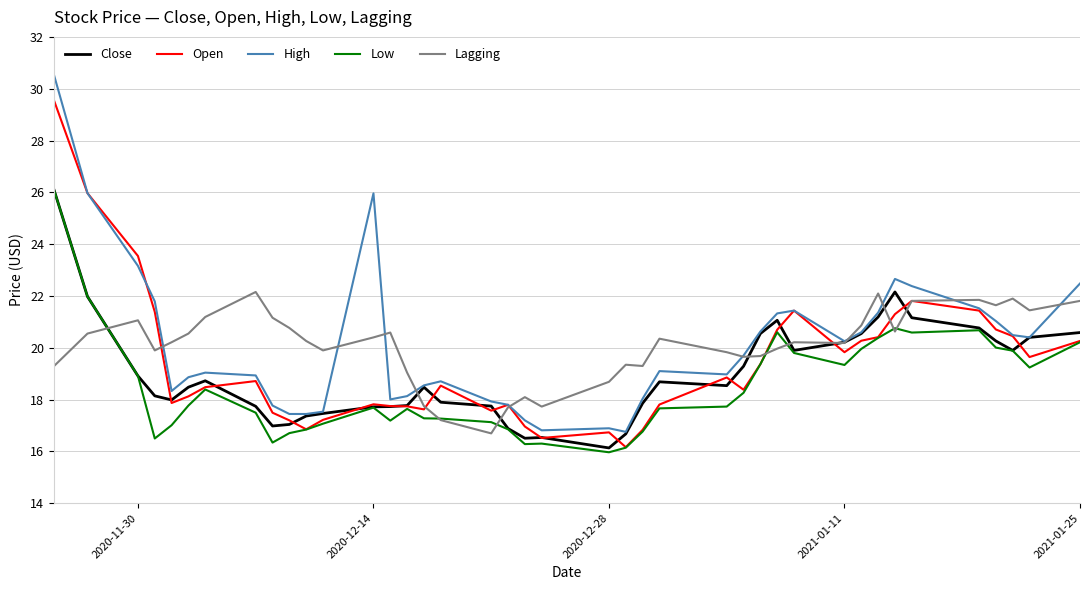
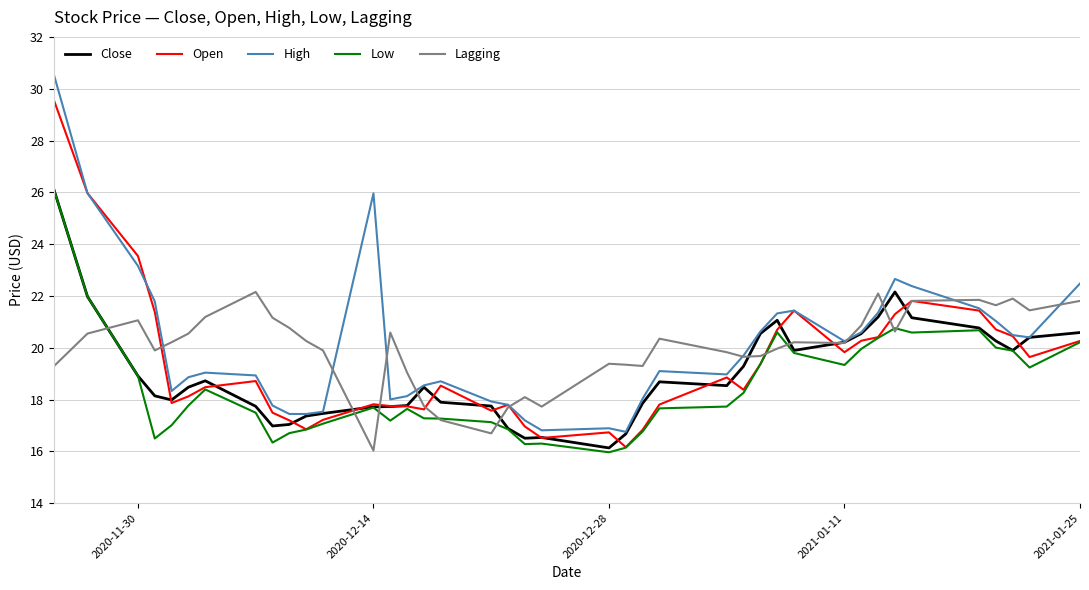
Lagging, 2020-12-14: 20.4 -> 16.0
Lagging, 2020-12-28: 18.7 -> 19.4
